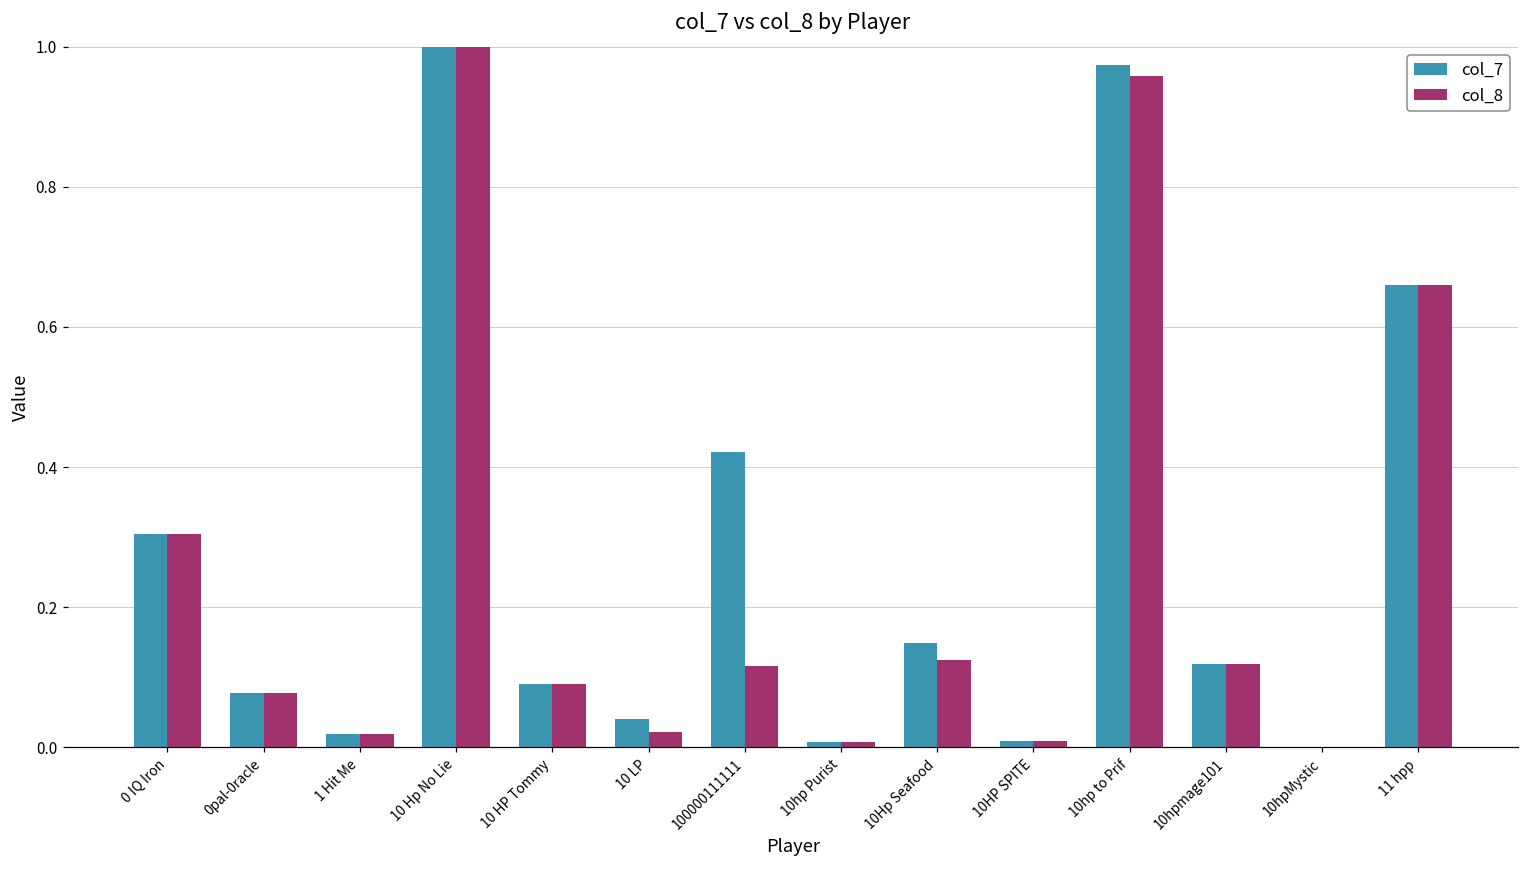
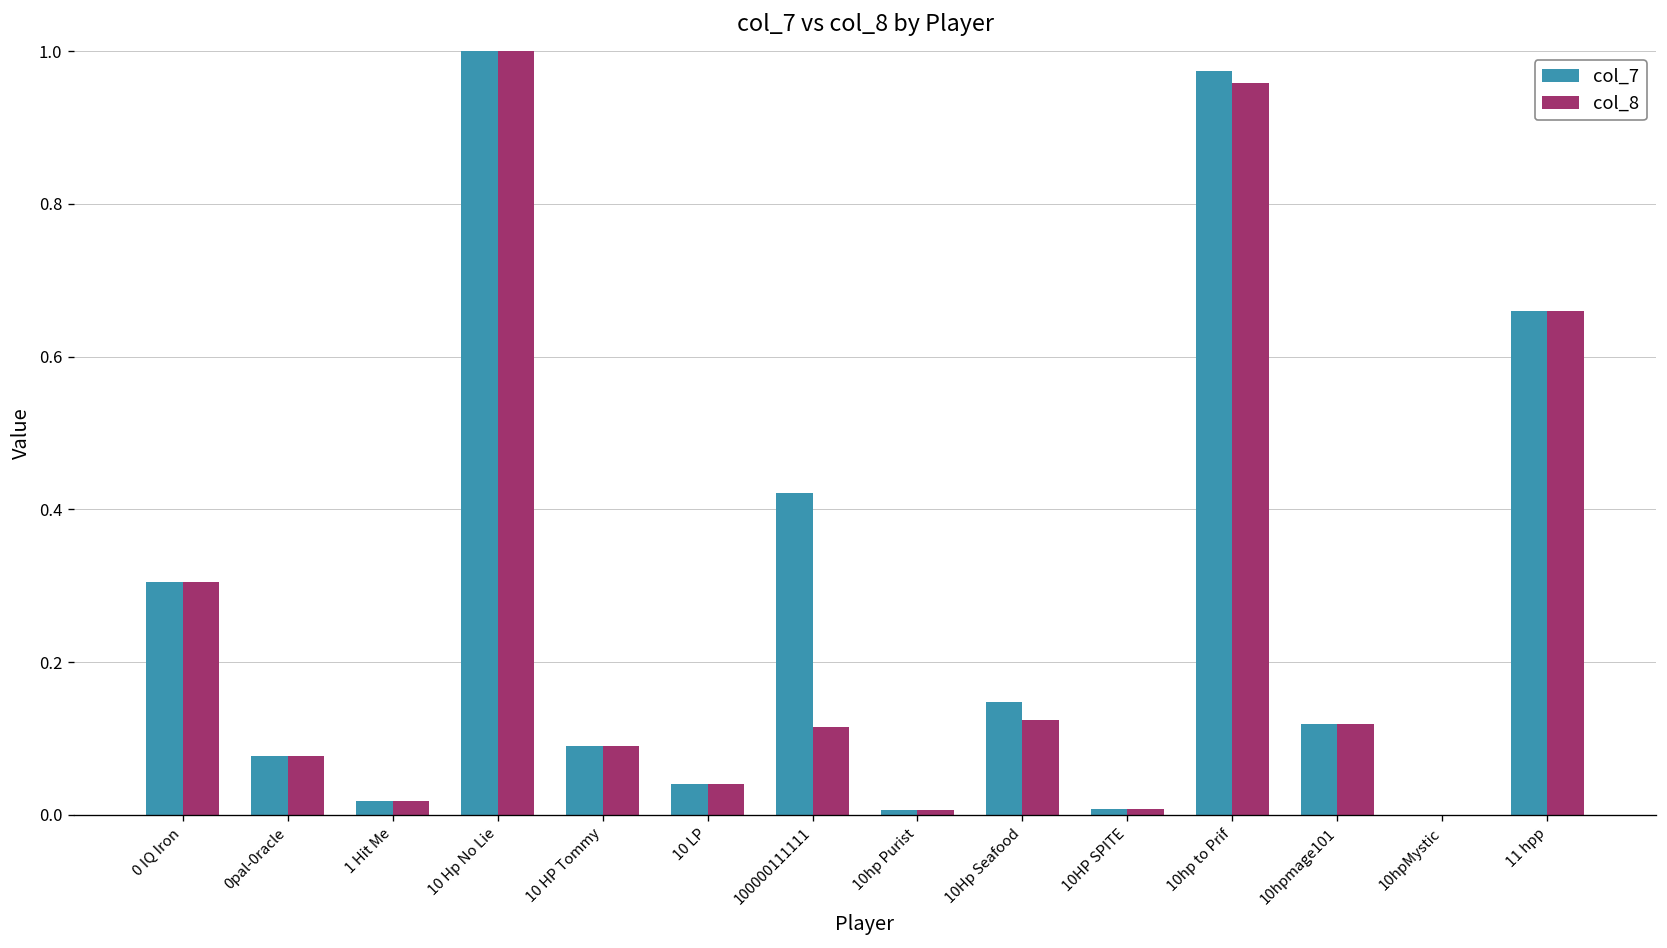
col_8, 10 LP: 0.02 -> 0.04
